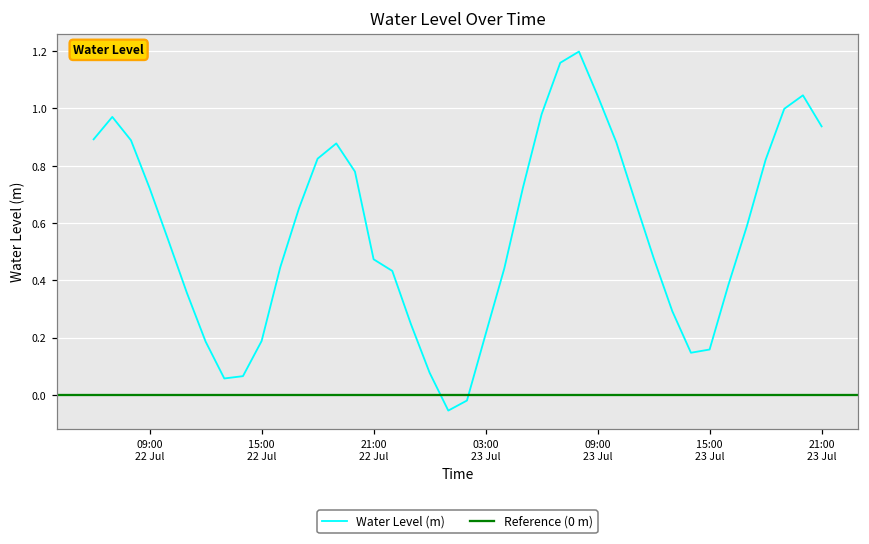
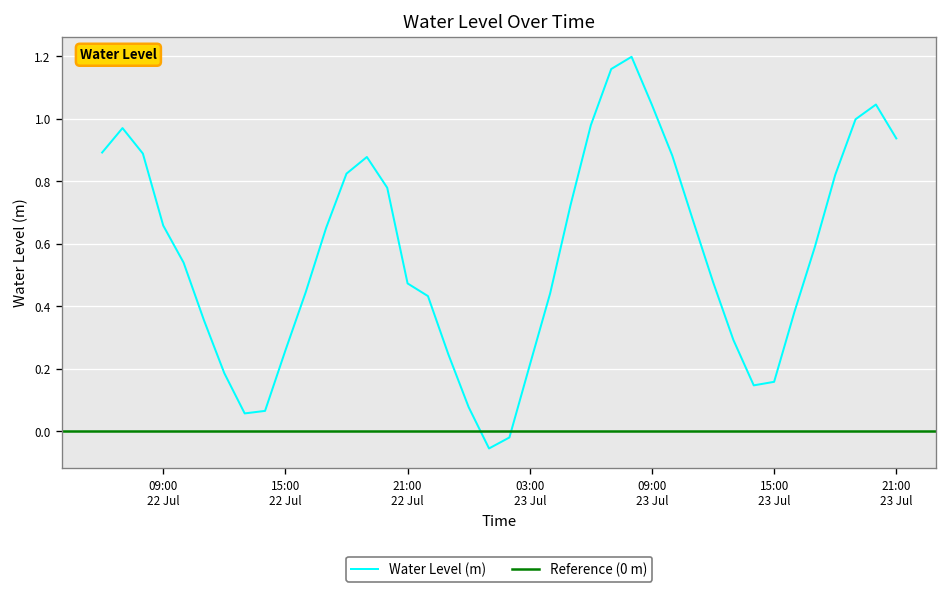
09:00 22 Jul: 0.72 -> 0.66
15:00 22 Jul: 0.19 -> 0.26
